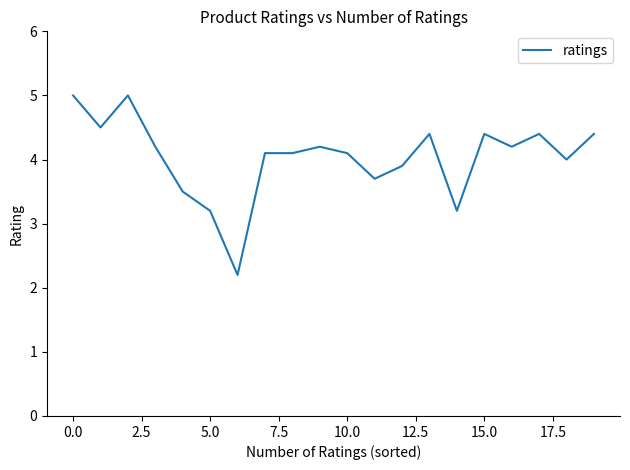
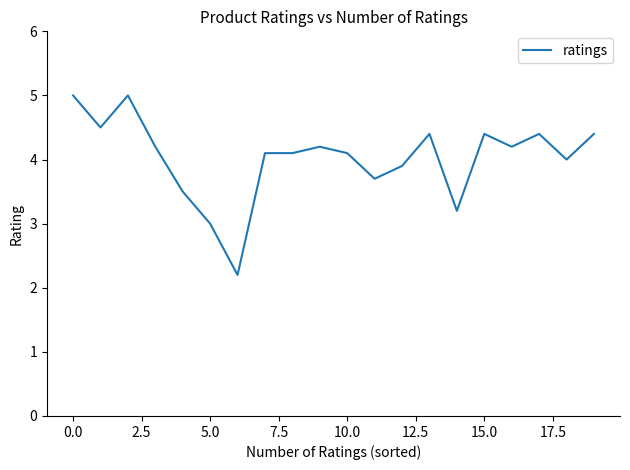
5.0: 3.2 -> 3.0
